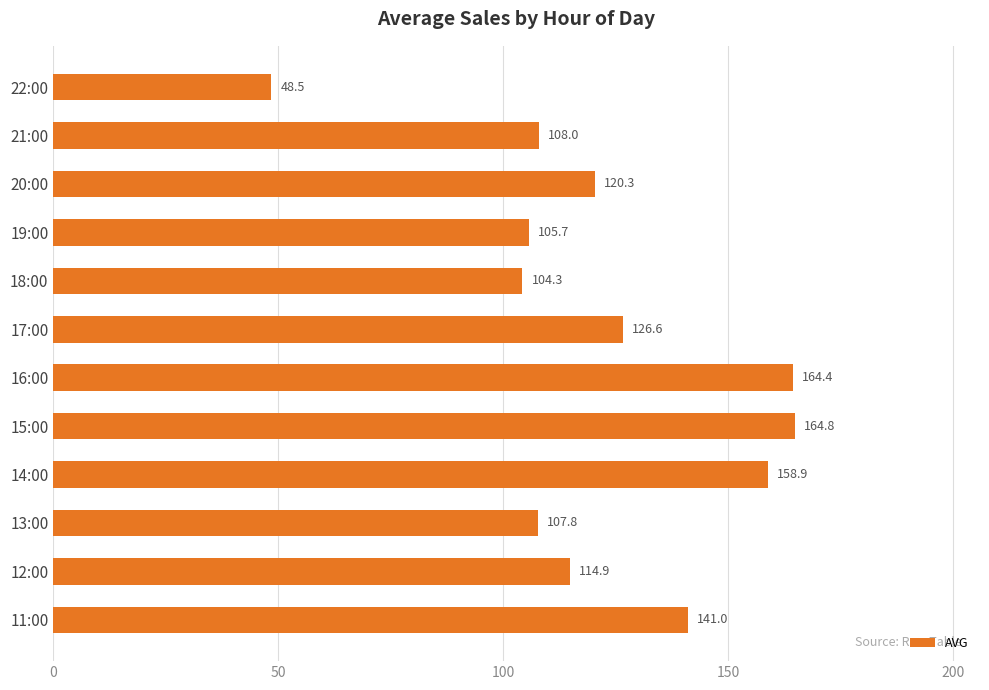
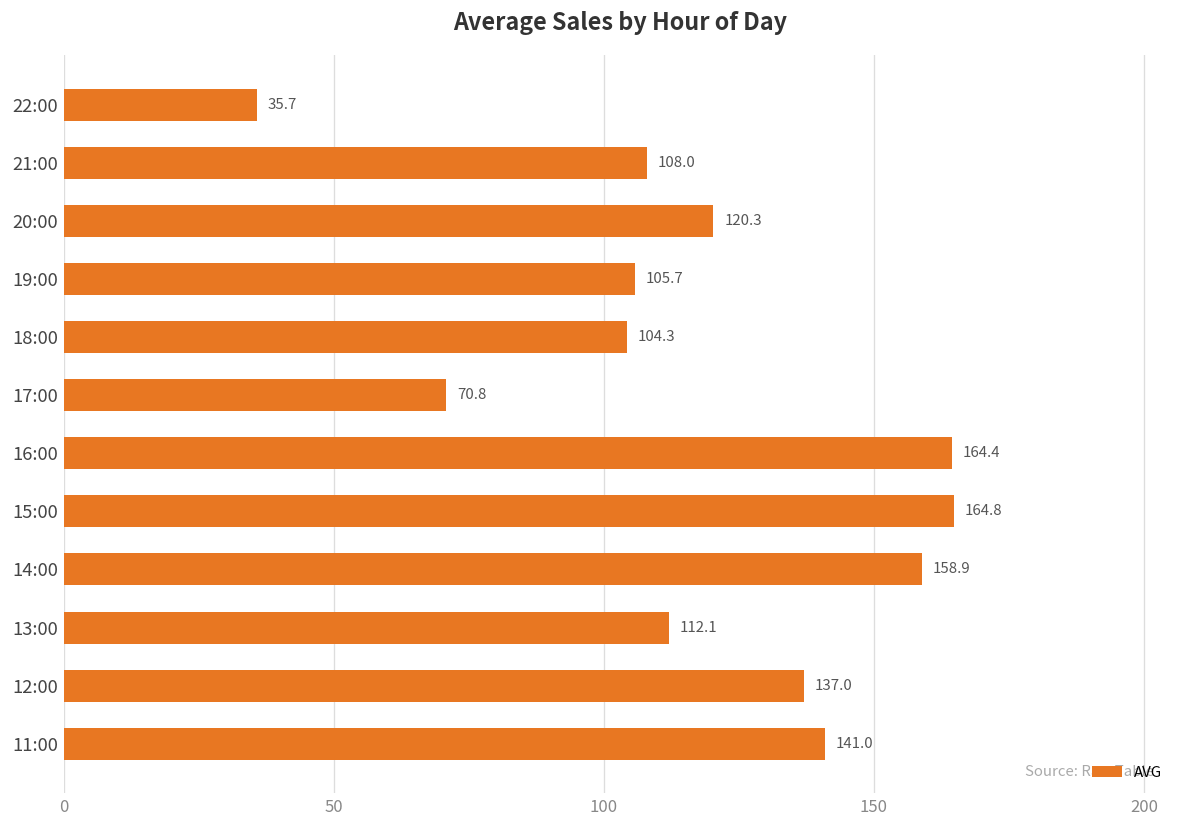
22:00: 48.5 -> 35.7
17:00: 126.6 -> 70.8
13:00: 107.8 -> 112.1
12:00: 114.9 -> 137.0
